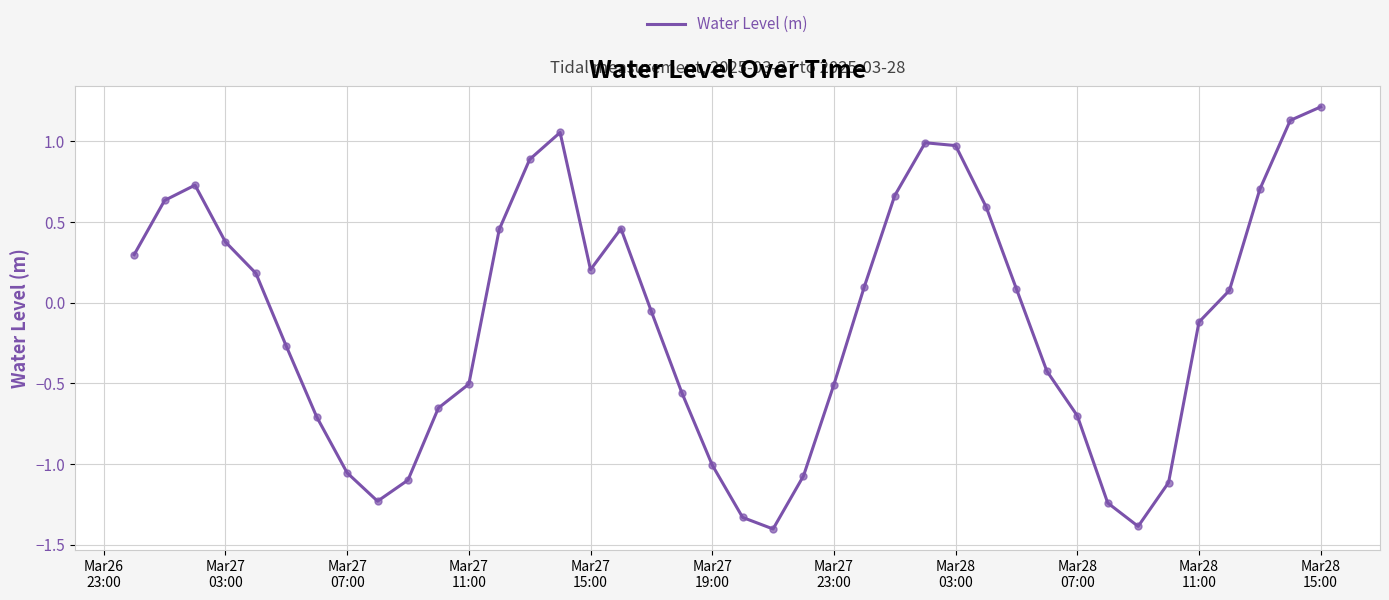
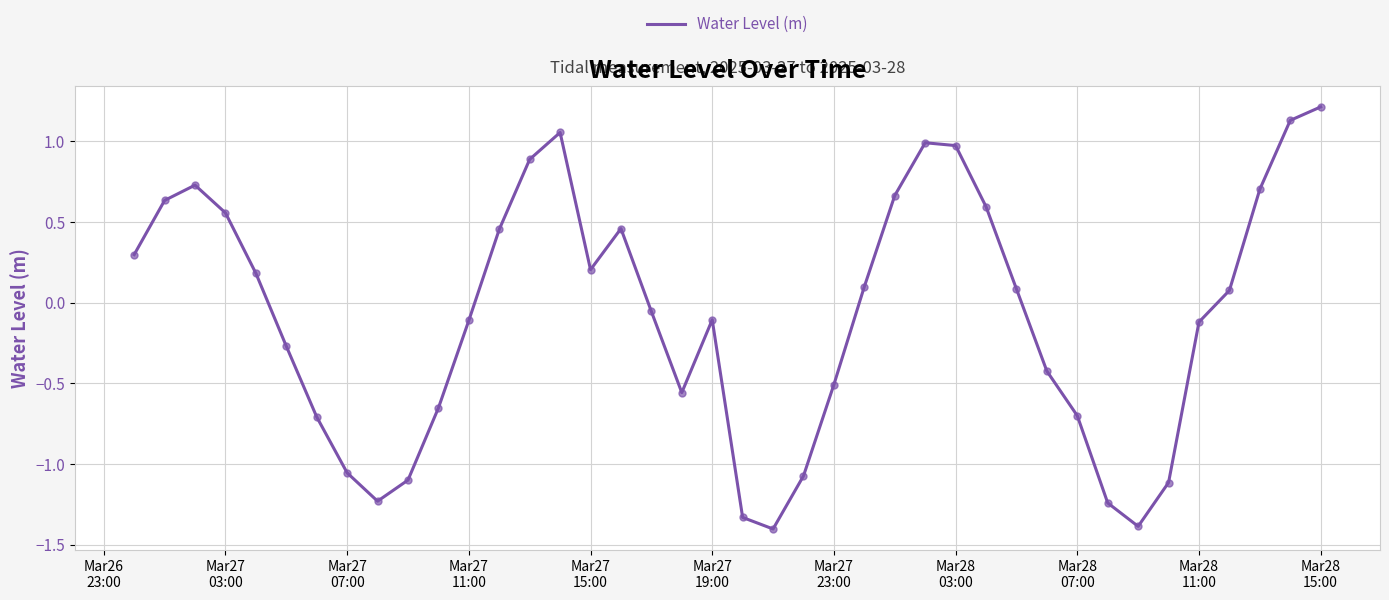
Mar27 03:00: 0.38 -> 0.56
Mar27 11:00: -0.50 -> -0.11
Mar27 19:00: -1.01 -> -0.11
